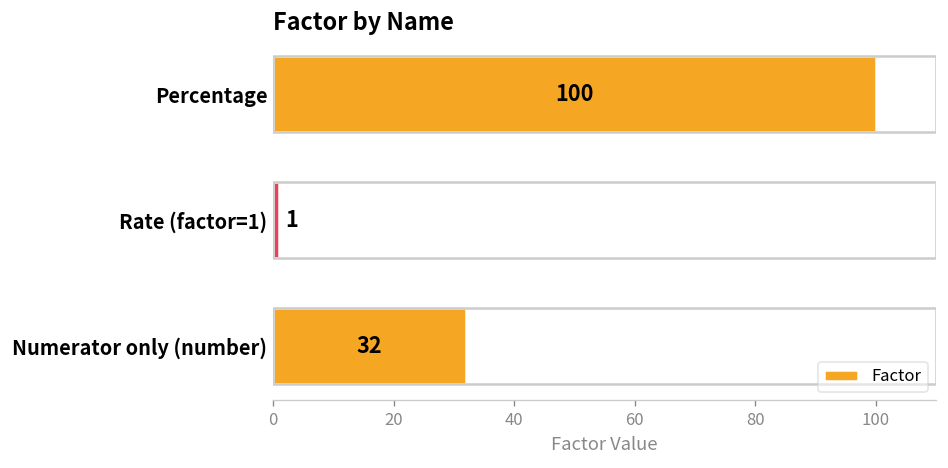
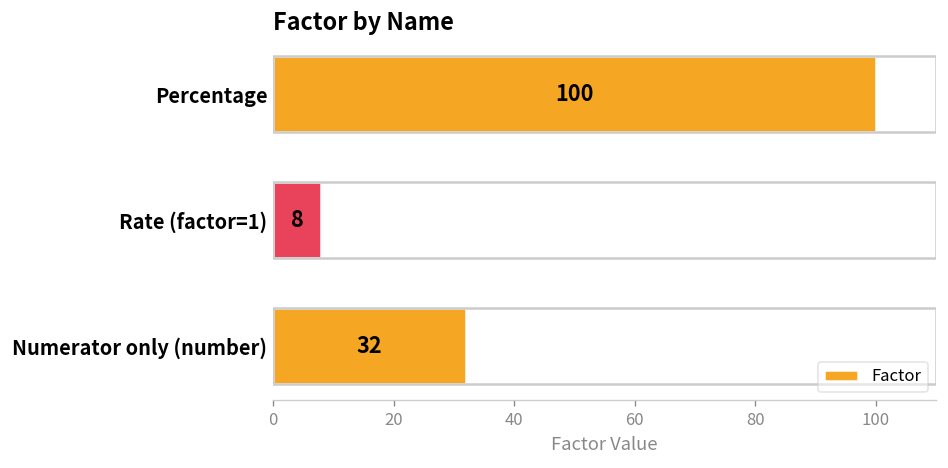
Rate (factor=1): 1 -> 8
